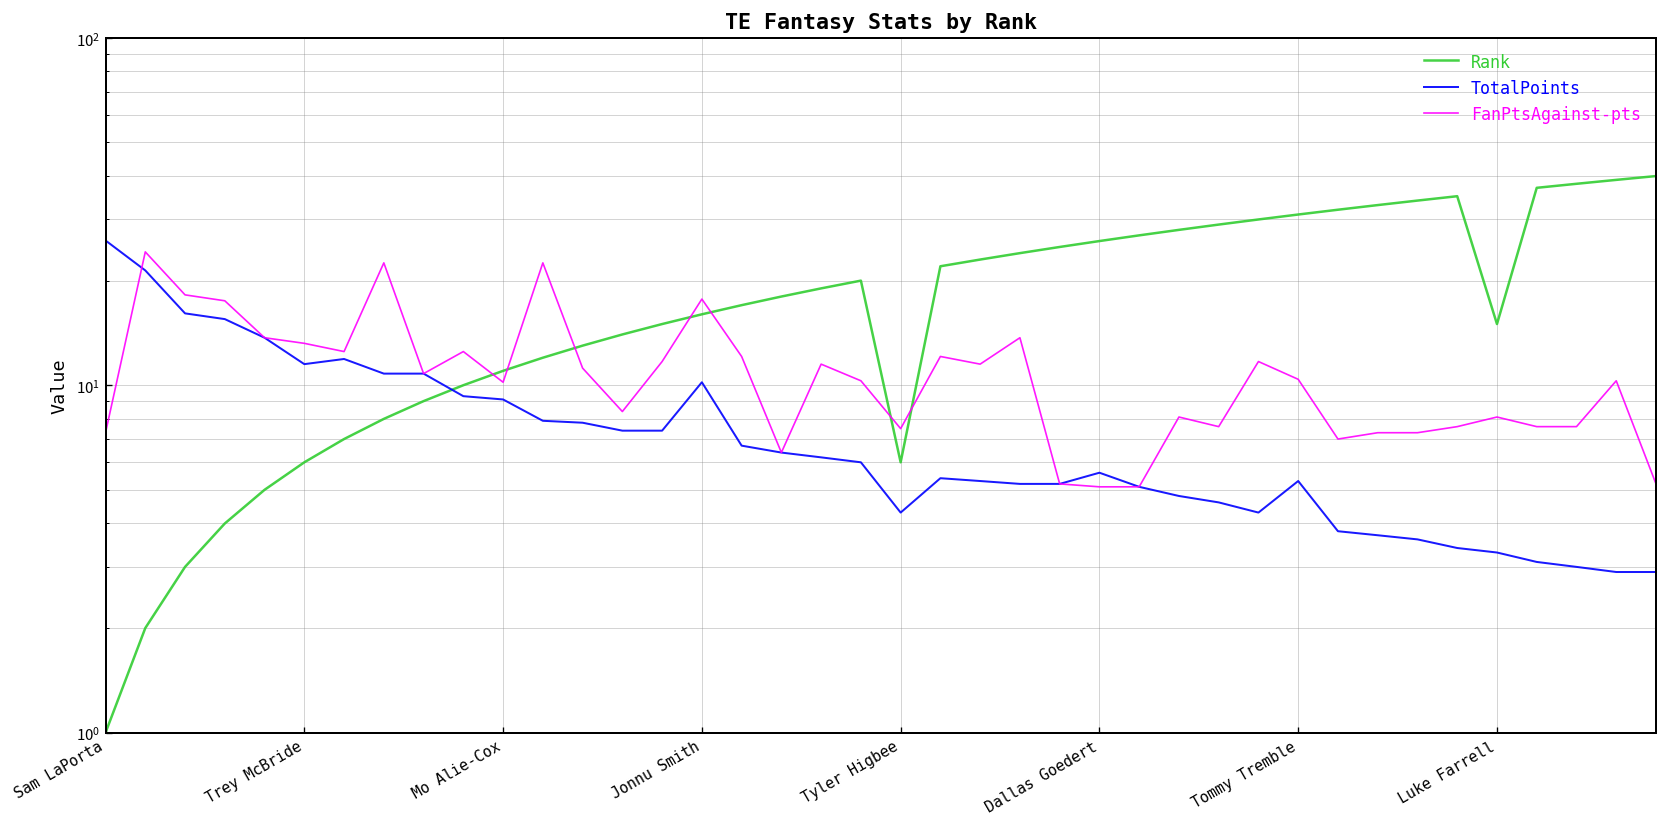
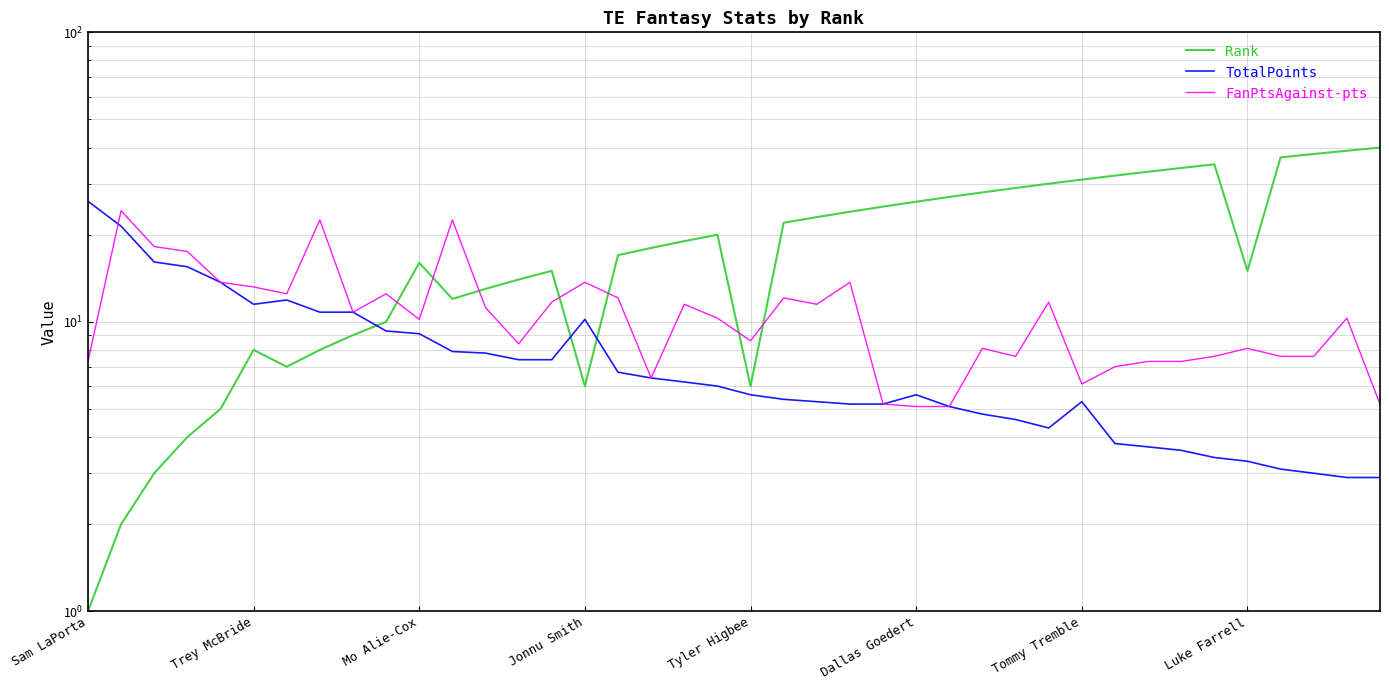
Rank, Trey McBride: 6 -> 8
Rank, Mo Alie-Cox: 11 -> 16
Rank, Jonnu Smith: 16 -> 6
FanPtsAgainst-pts, Jonnu Smith: 18 -> 14
TotalPoints, Tyler Higbee: 4.3 -> 5.6
FanPtsAgainst-pts, Tyler Higbee: 7.5 -> 8.6
FanPtsAgainst-pts, Tommy Tremble: 10.4 -> 6.1
